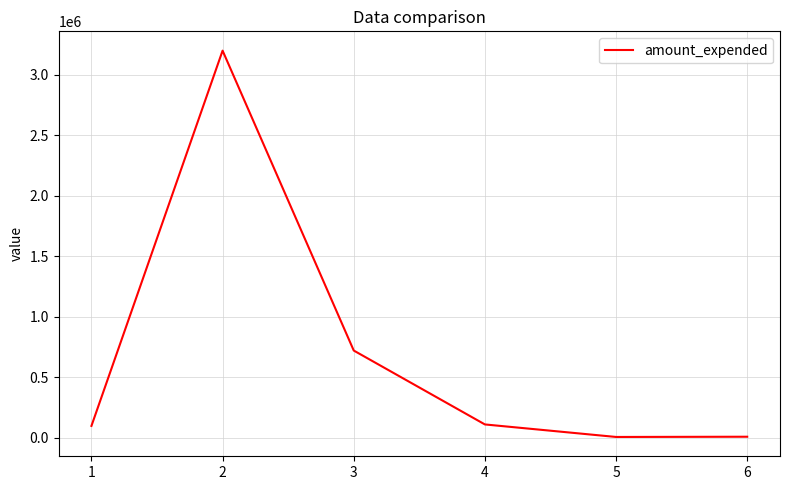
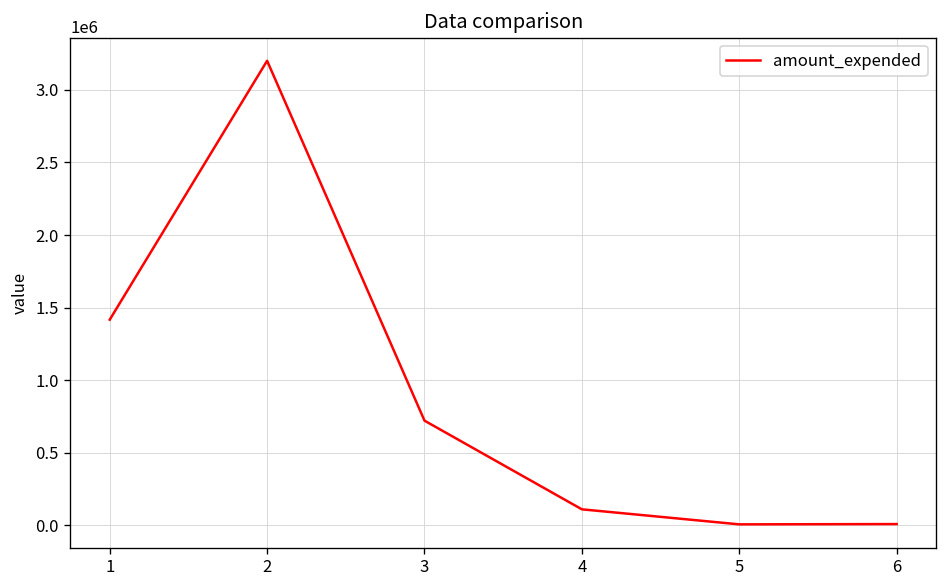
1: 100000 -> 1420000
